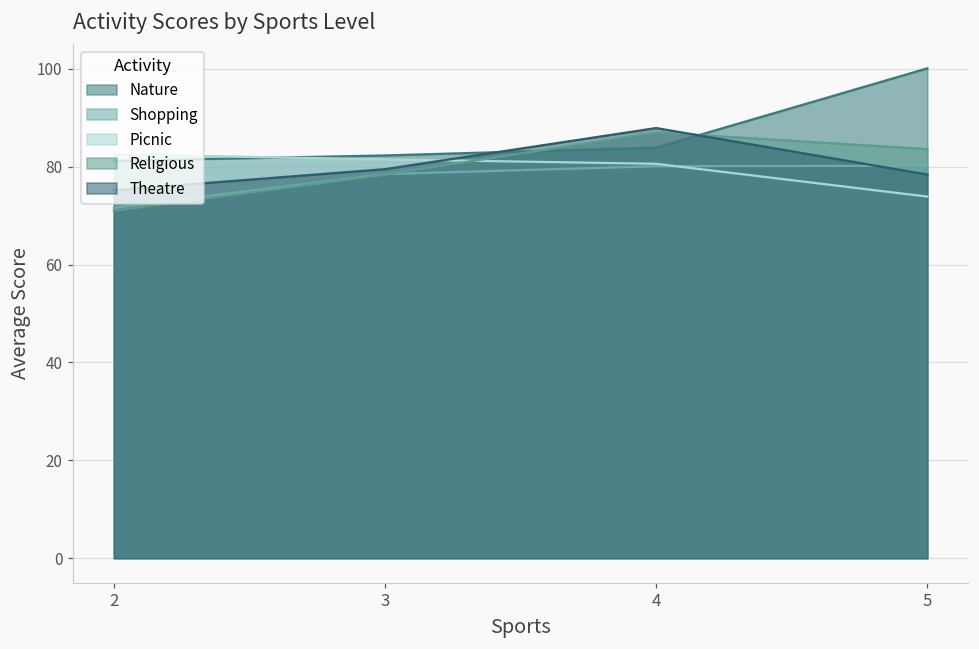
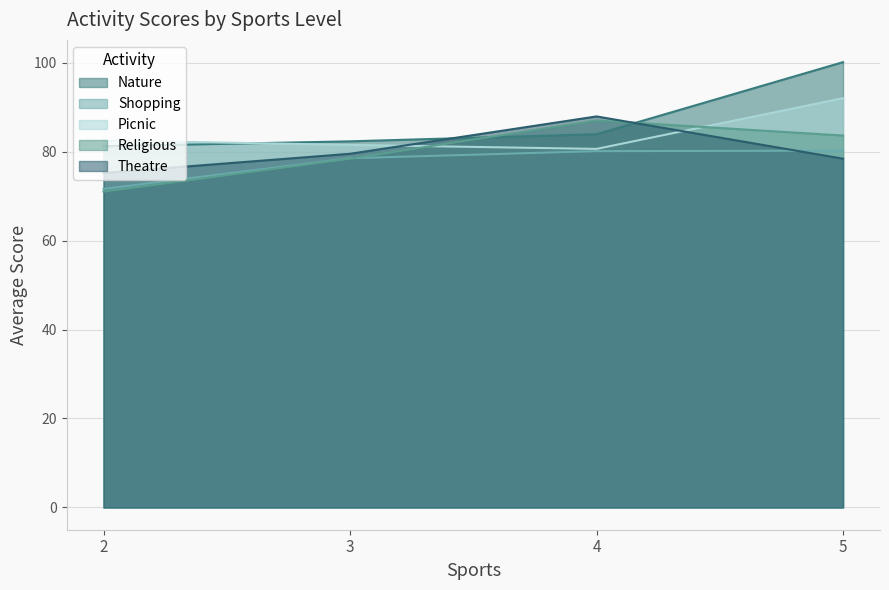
Picnic, 5: 74 -> 92
